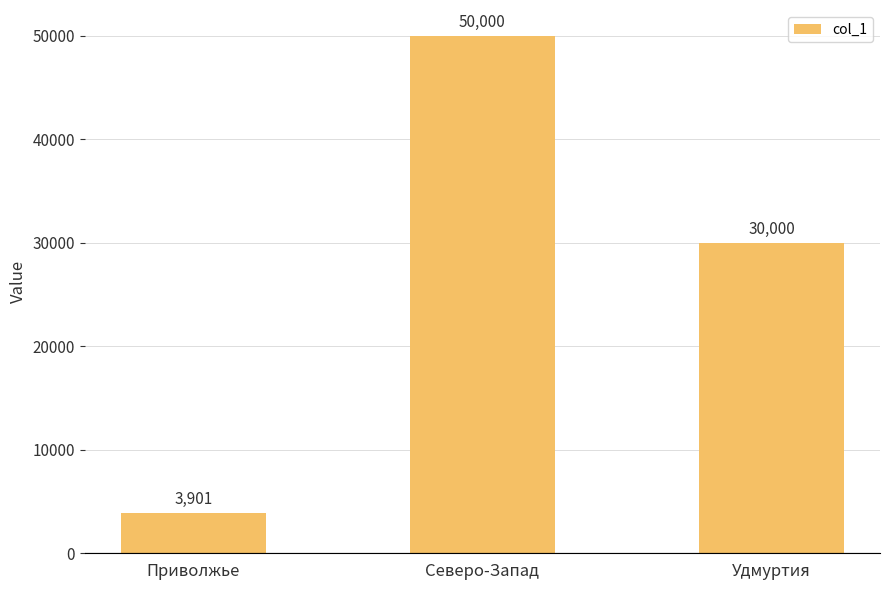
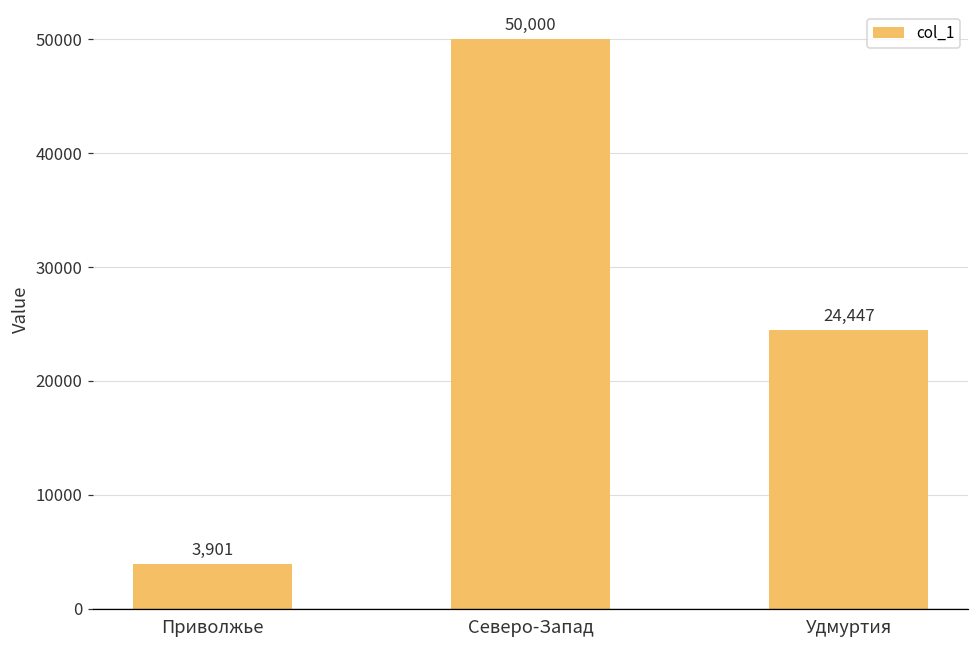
Удмуртия: 30,000 -> 24,447
